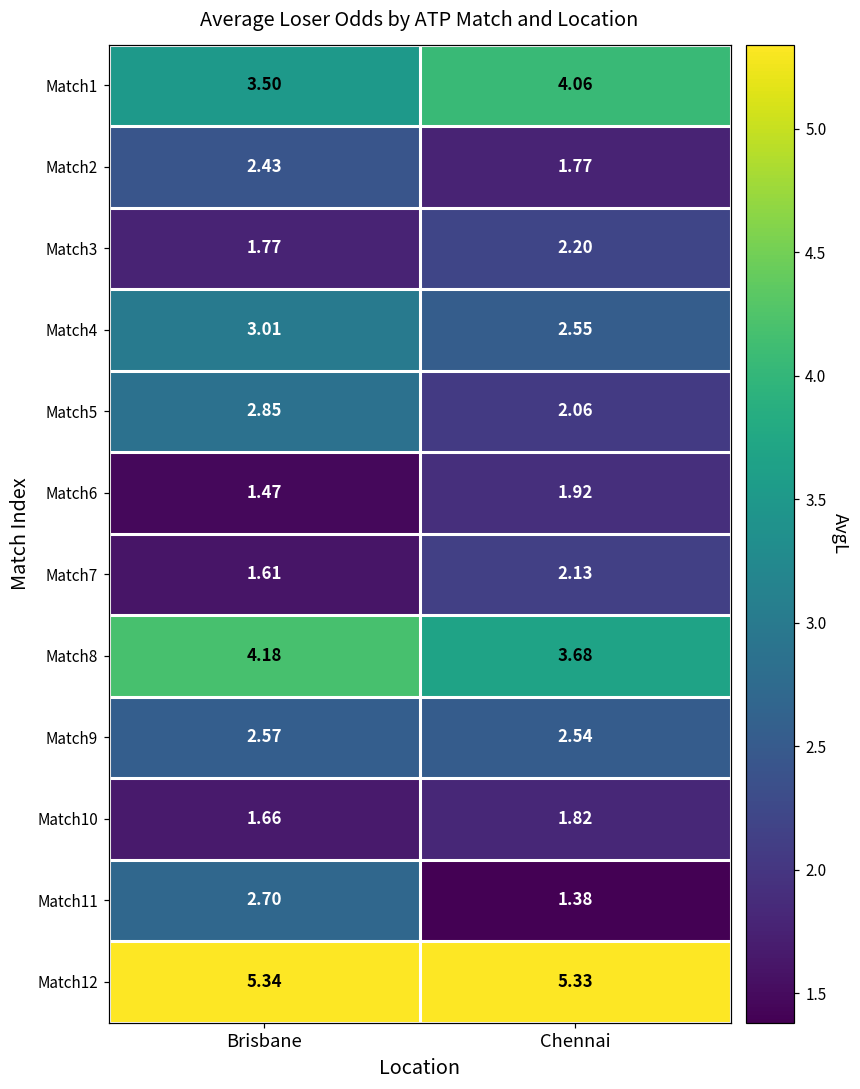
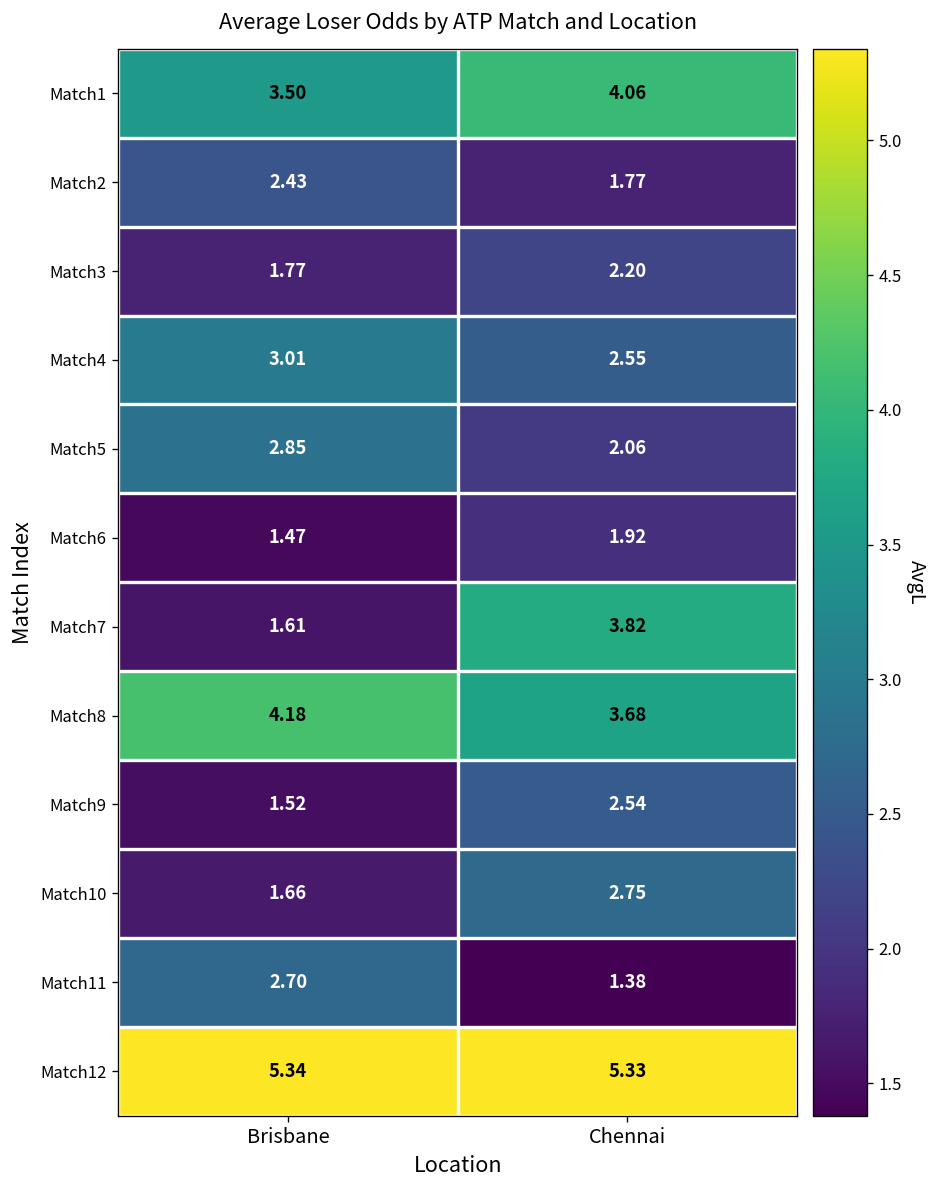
Match7, Chennai: 2.13 -> 3.82
Match9, Brisbane: 2.57 -> 1.52
Match10, Chennai: 1.82 -> 2.75
